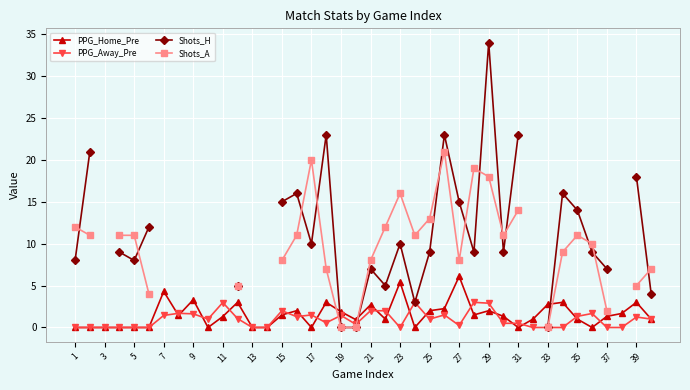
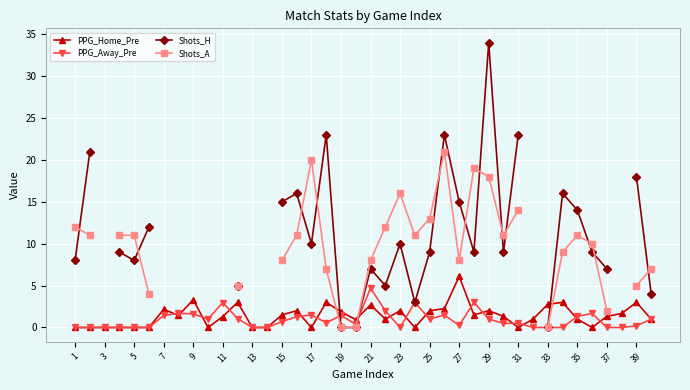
PPG_Home_Pre, 7: 4 -> 2
PPG_Away_Pre, 15: 2 -> 1
PPG_Away_Pre, 21: 2 -> 5
PPG_Home_Pre, 23: 5 -> 2
PPG_Away_Pre, 29: 3 -> 1
PPG_Away_Pre, 39: 1 -> 0
